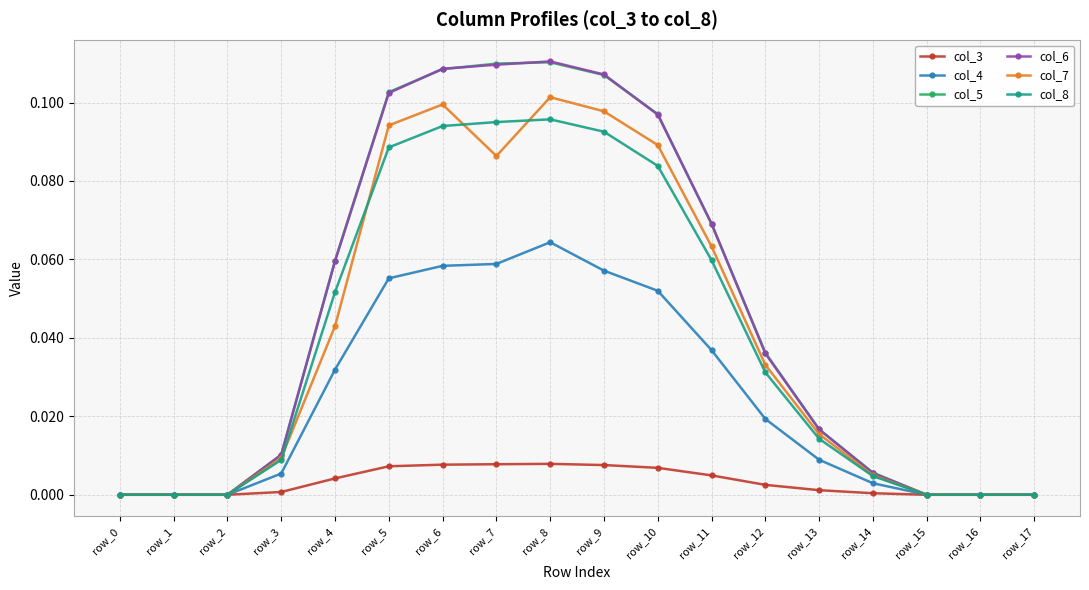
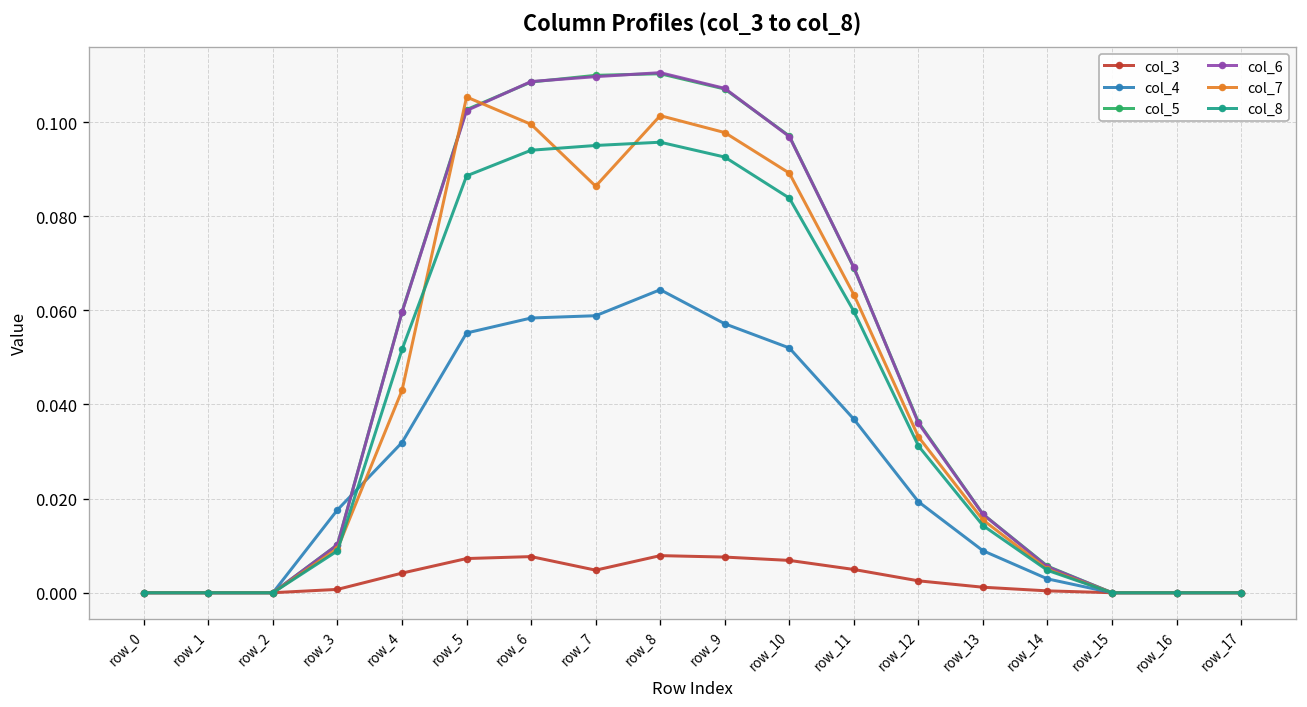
col_4, row_3: 0.005 -> 0.018
col_7, row_5: 0.094 -> 0.105
col_3, row_7: 0.008 -> 0.005
